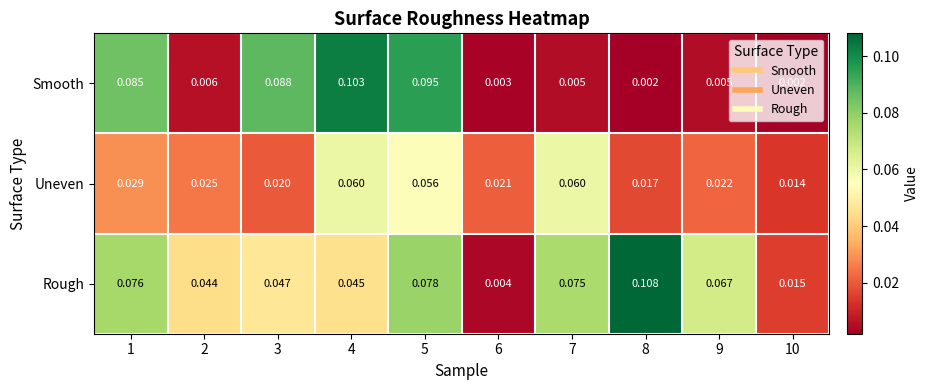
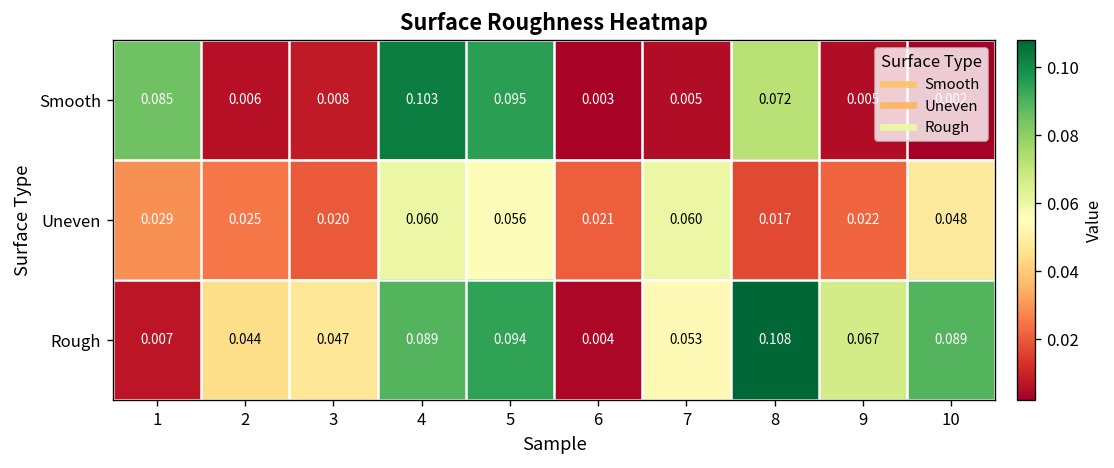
Smooth, 3: 0.088 -> 0.008
Smooth, 8: 0.002 -> 0.072
Uneven, 10: 0.014 -> 0.048
Rough, 1: 0.076 -> 0.007
Rough, 4: 0.045 -> 0.089
Rough, 5: 0.078 -> 0.094
Rough, 7: 0.075 -> 0.053
Rough, 10: 0.015 -> 0.089
